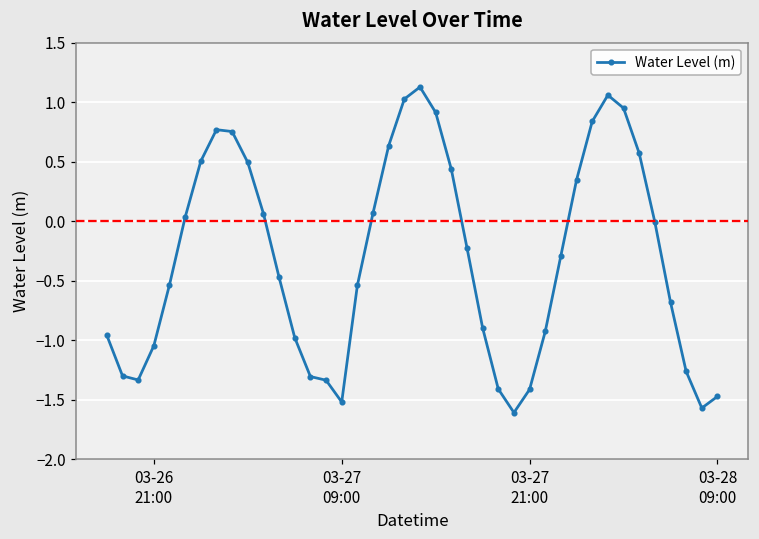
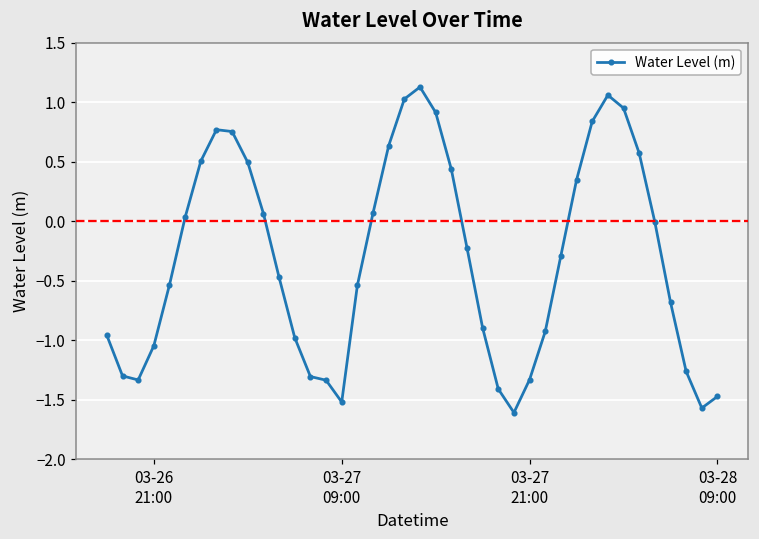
03-27 21:00: -1.41 -> -1.33
